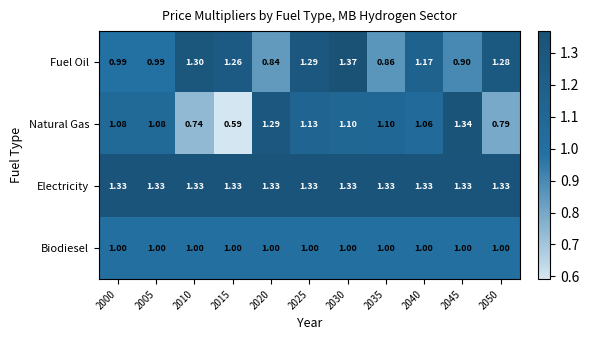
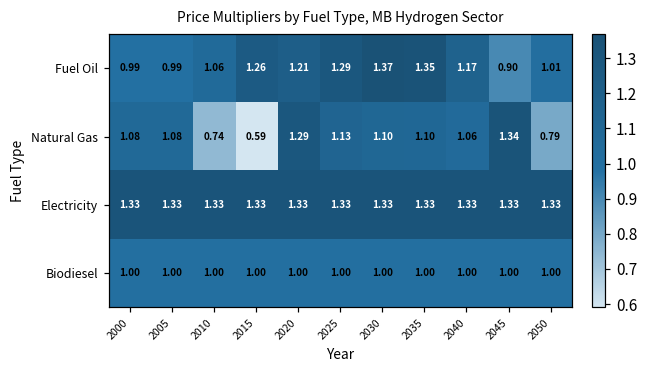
Fuel Oil, 2010: 1.30 -> 1.06
Fuel Oil, 2020: 0.84 -> 1.21
Fuel Oil, 2035: 0.86 -> 1.35
Fuel Oil, 2050: 1.28 -> 1.01
